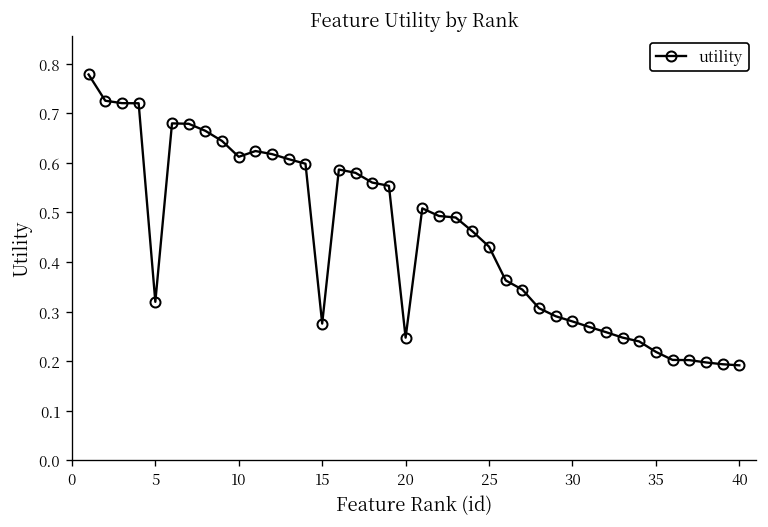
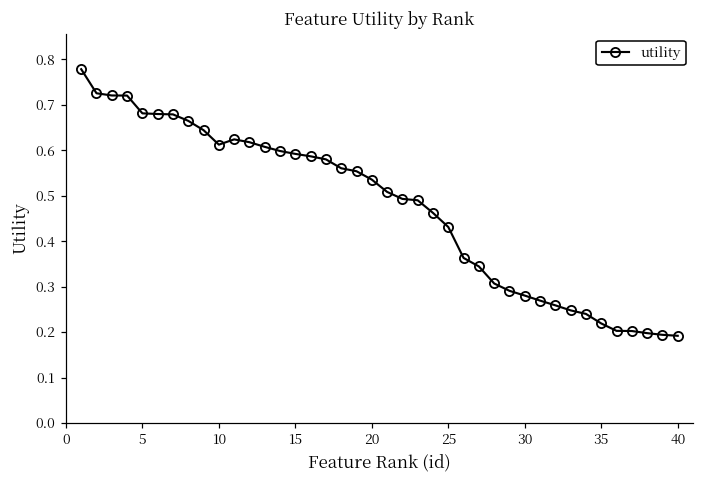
5: 0.32 -> 0.68
15: 0.28 -> 0.59
20: 0.25 -> 0.54
